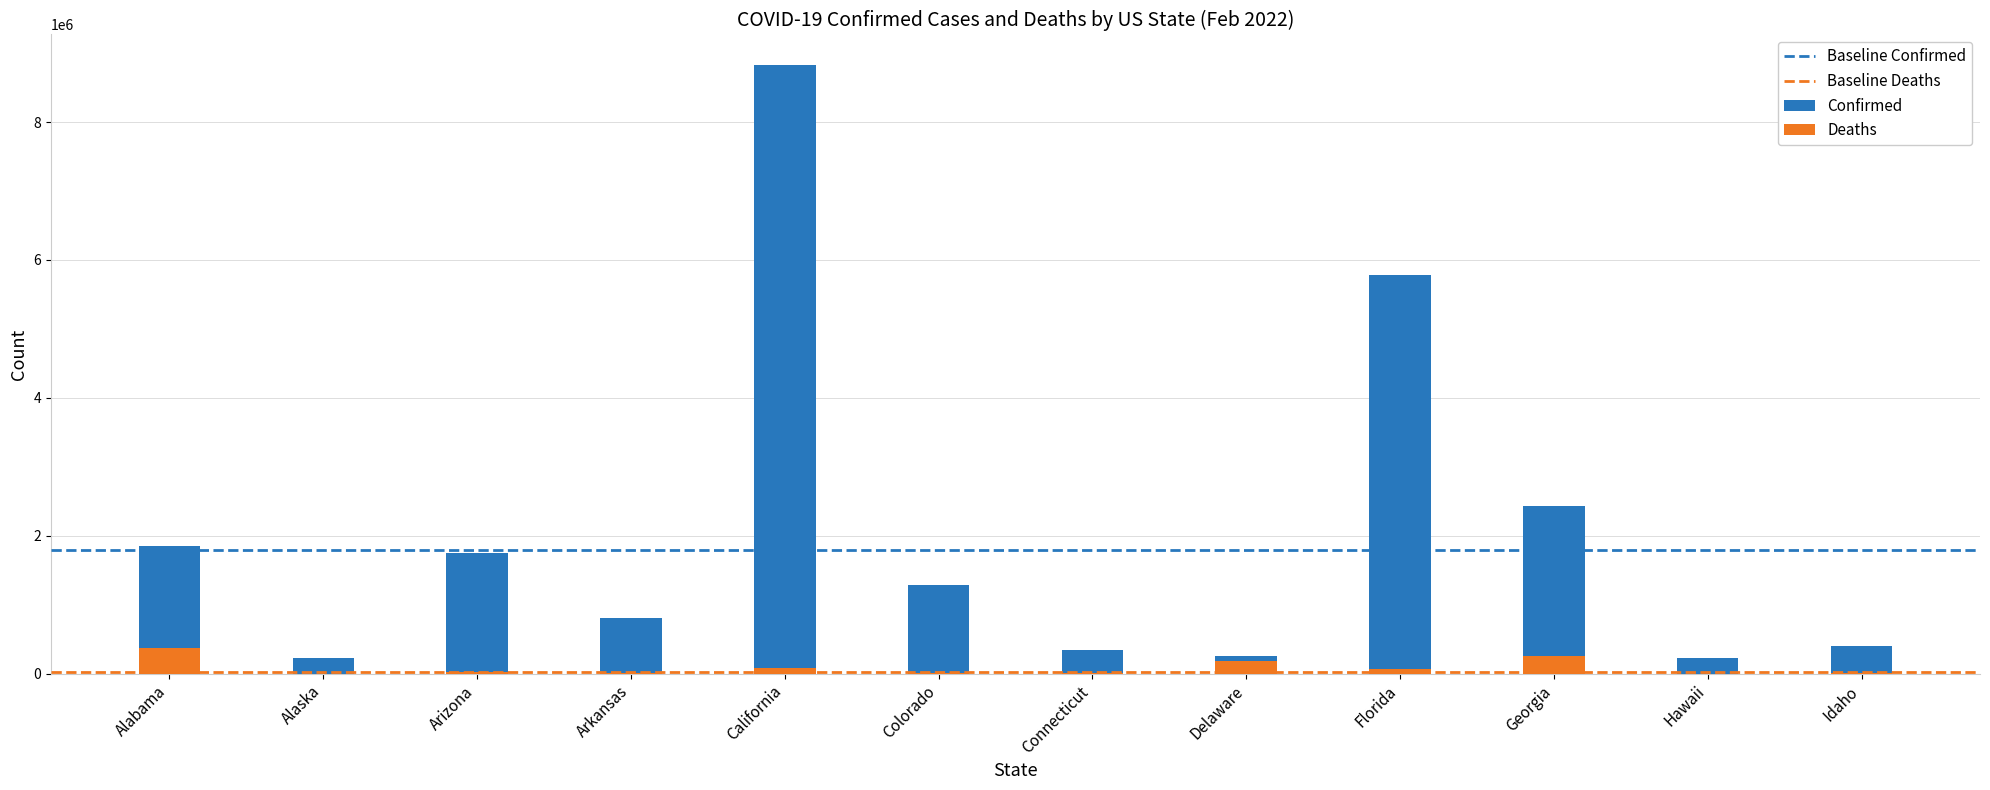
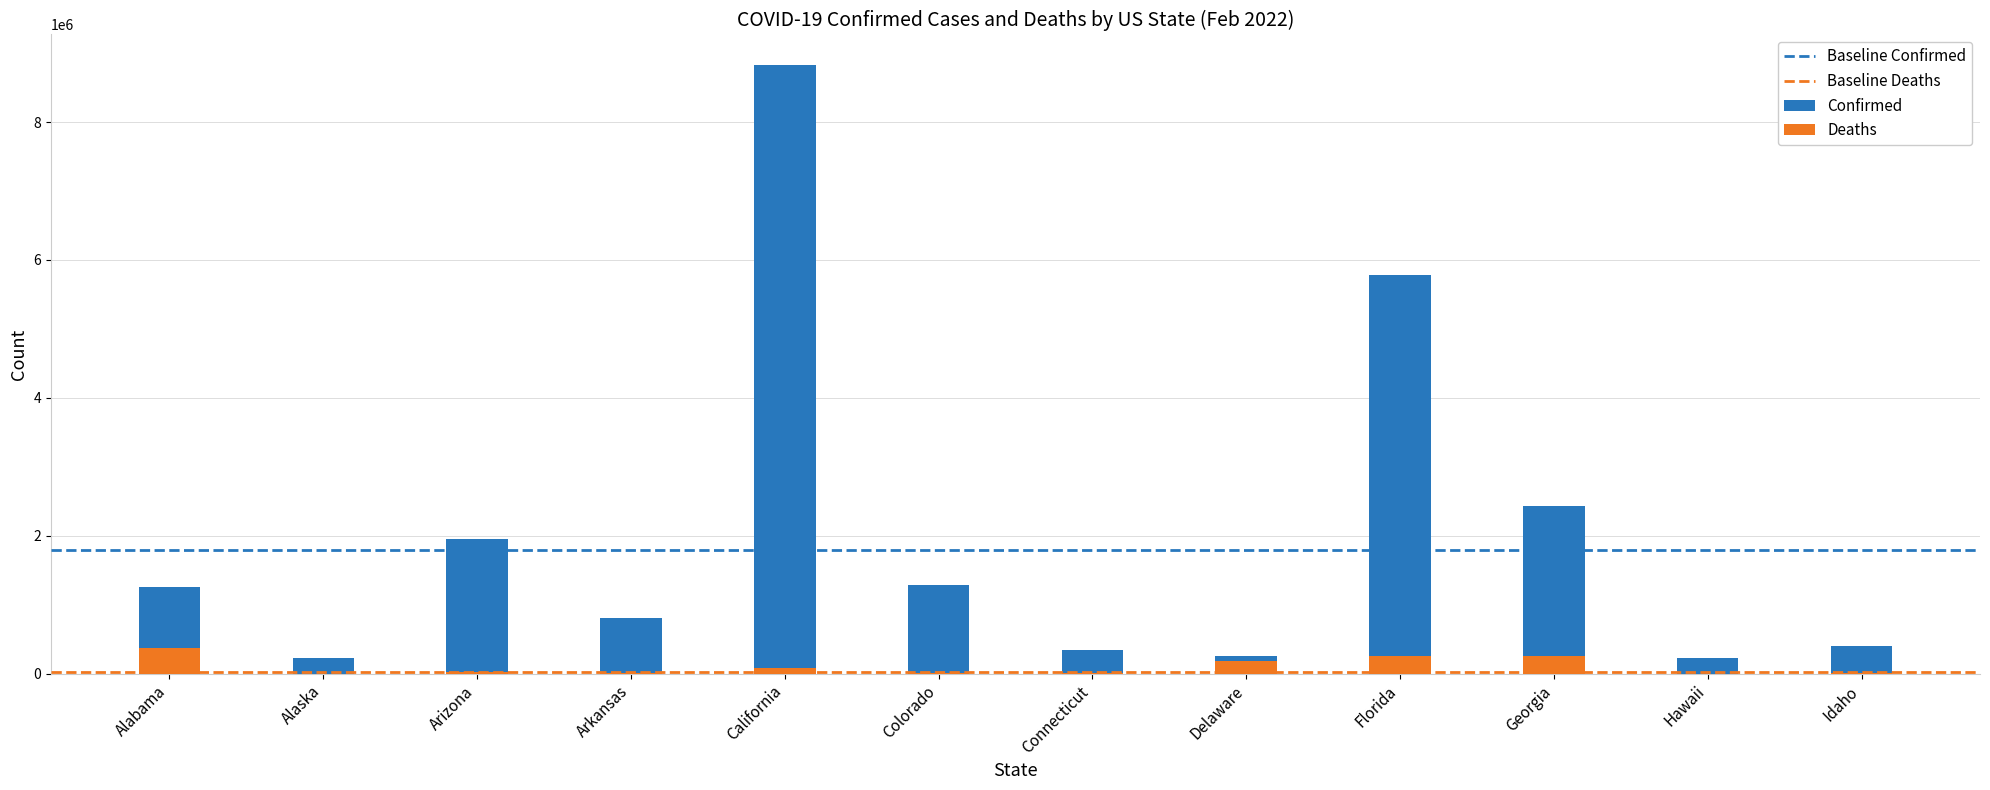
Confirmed, Alabama: 1800000 -> 1300000
Confirmed, Arizona: 1800000 -> 2000000
Deaths, Florida: 100000 -> 300000
